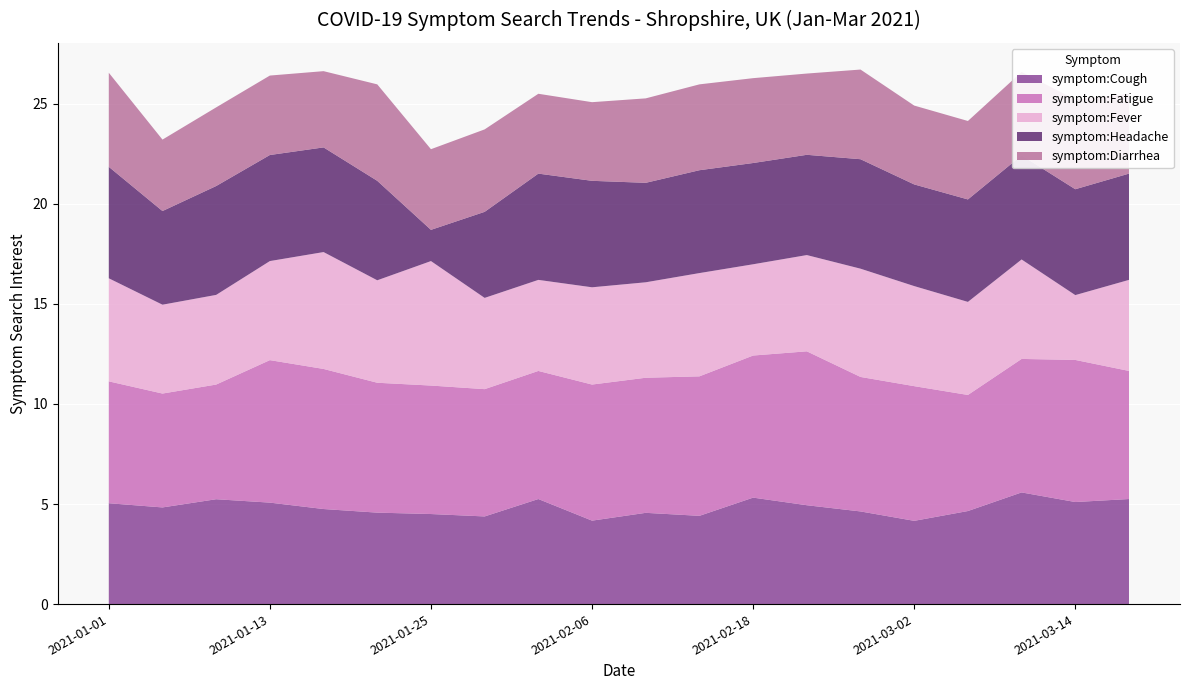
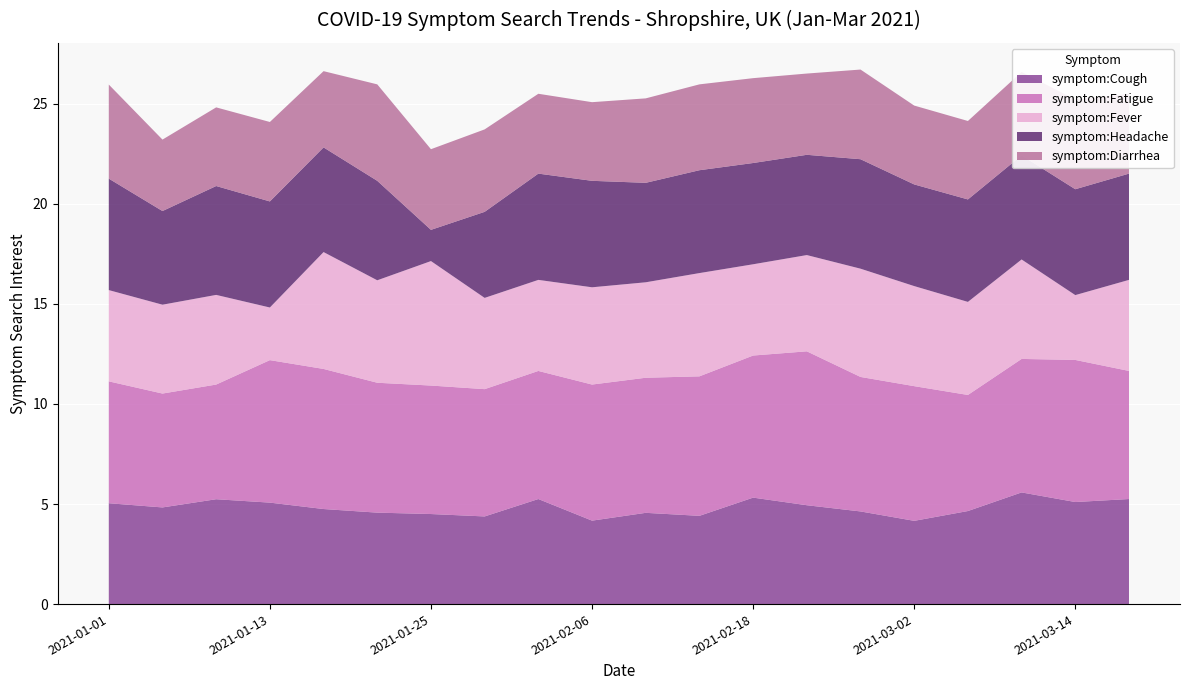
symptom:Fever, 2021-01-01: 5.2 -> 4.6
symptom:Fever, 2021-01-13: 4.9 -> 2.6
